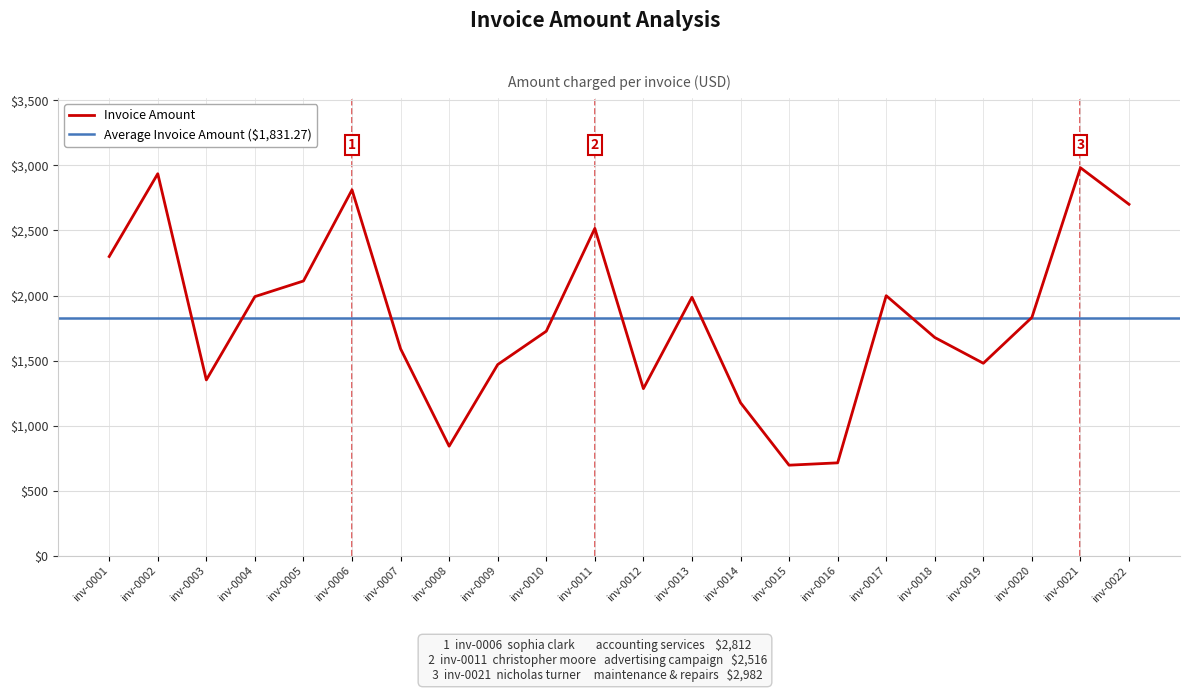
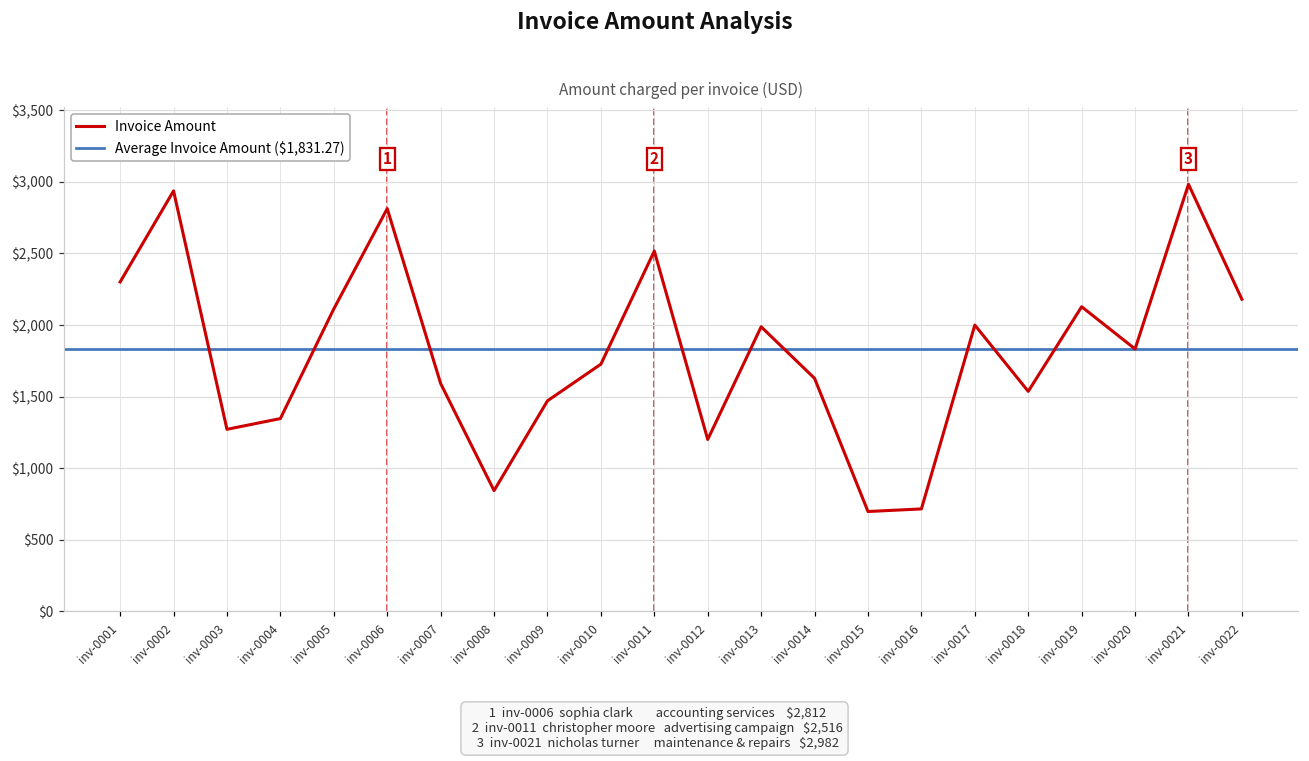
inv-0003: $1,350 -> $1,270
inv-0004: $1,990 -> $1,350
inv-0012: $1,290 -> $1,200
inv-0014: $1,180 -> $1,630
inv-0018: $1,680 -> $1,540
inv-0019: $1,480 -> $2,130
inv-0022: $2,700 -> $2,180
